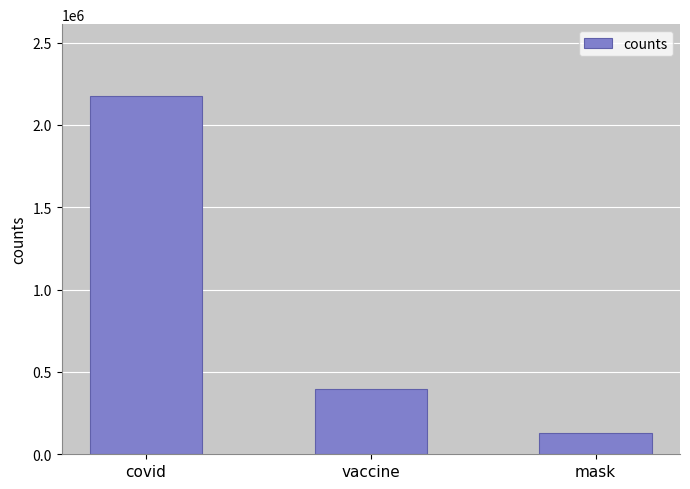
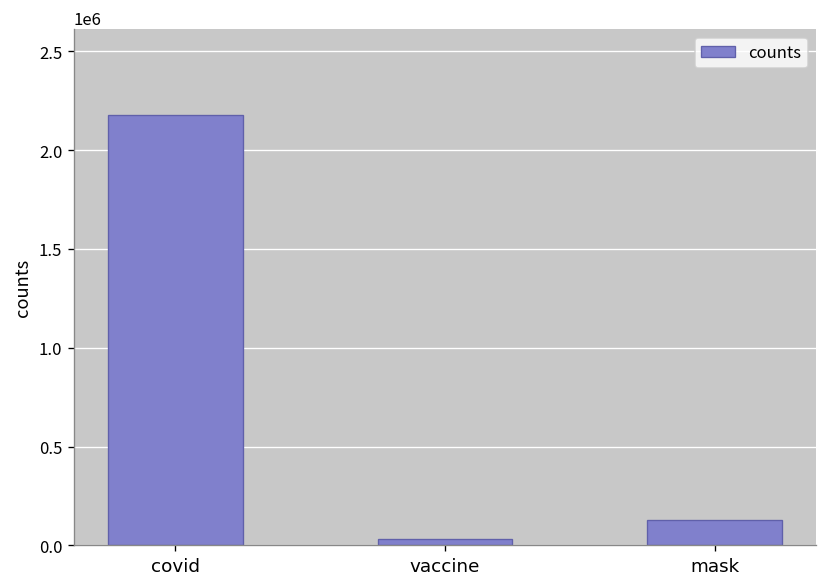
vaccine: 400000 -> 30000
